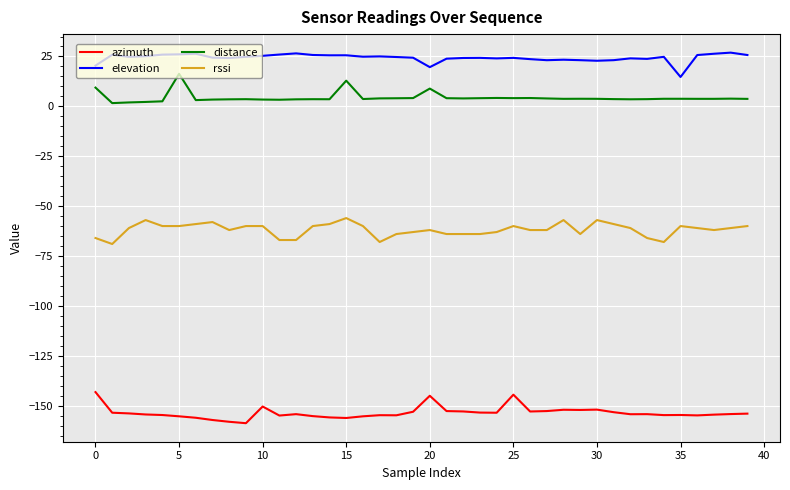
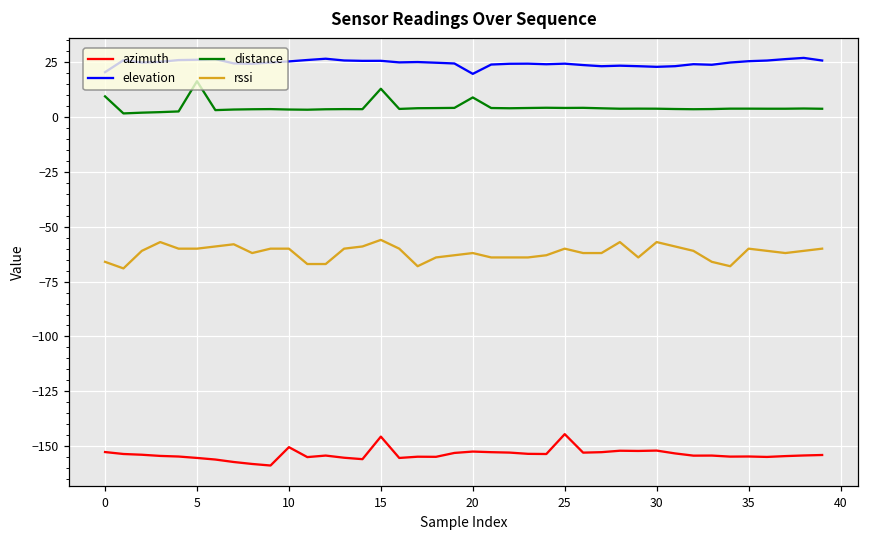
azimuth, 0: -143 -> -153
azimuth, 15: -156 -> -146
azimuth, 20: -145 -> -152
elevation, 35: 15 -> 25
